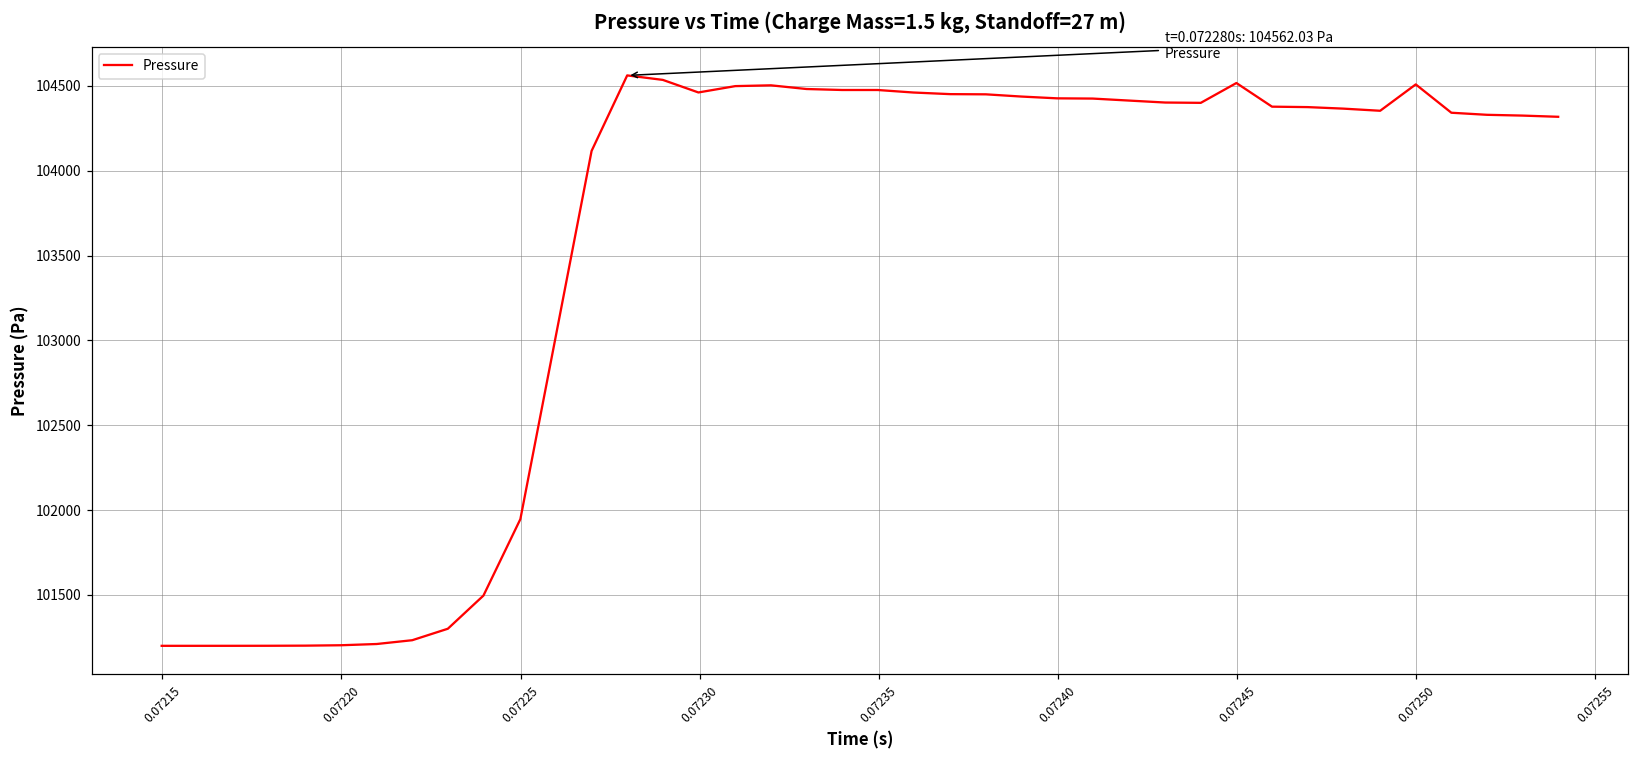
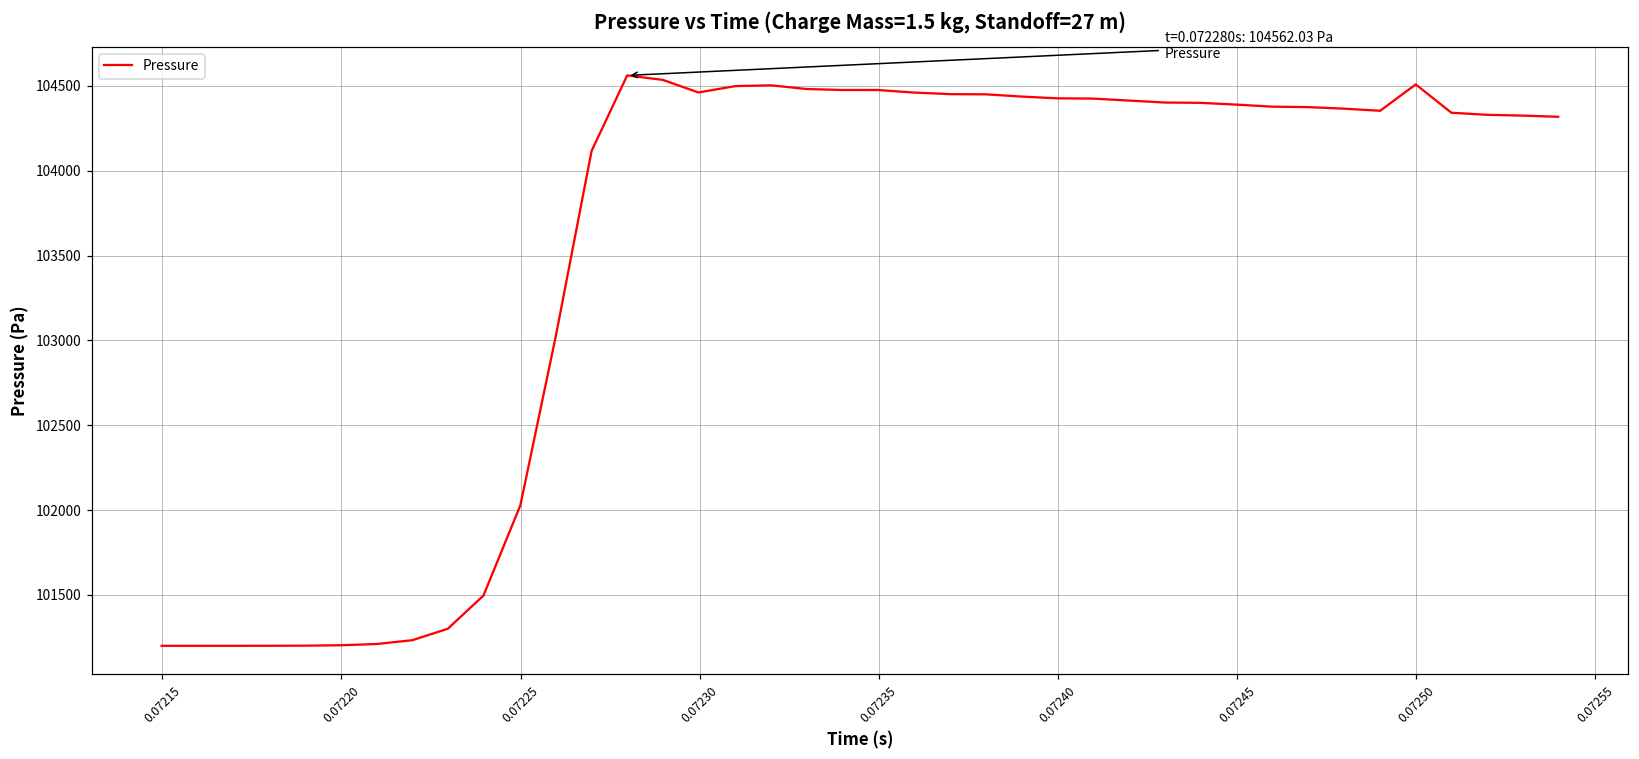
0.07225: 101950 -> 102030
0.07245: 104520 -> 104390
